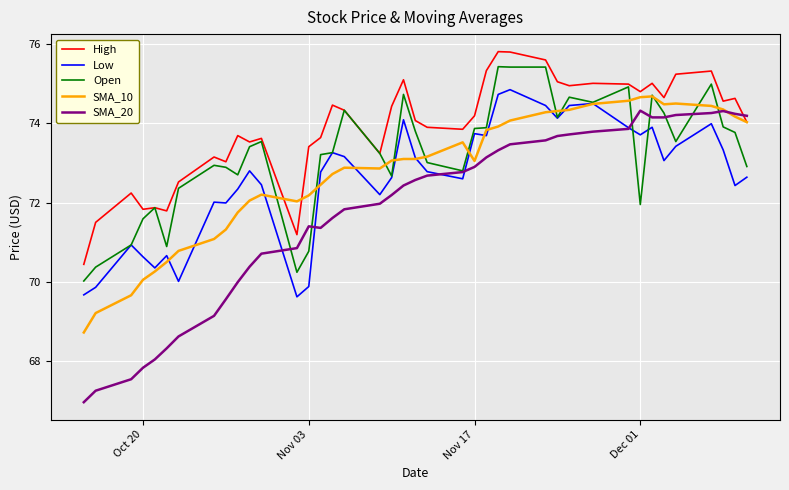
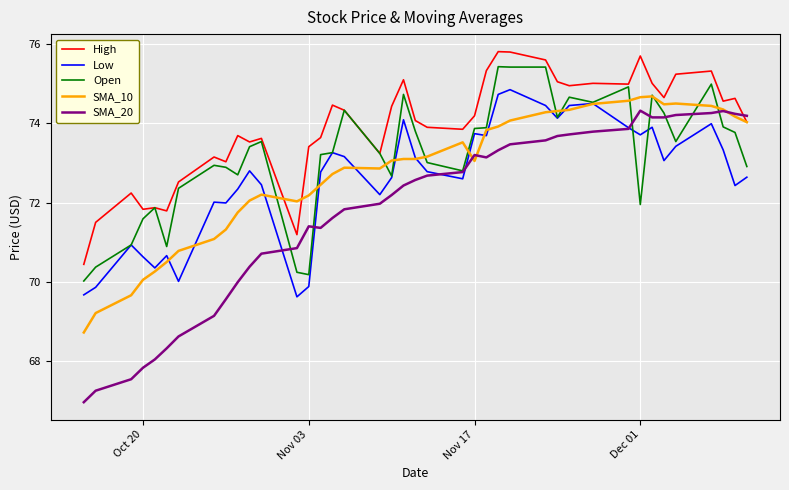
Open, Nov 03: 70.8 -> 70.2
SMA_20, Nov 17: 72.9 -> 73.2
High, Dec 01: 74.8 -> 75.7
